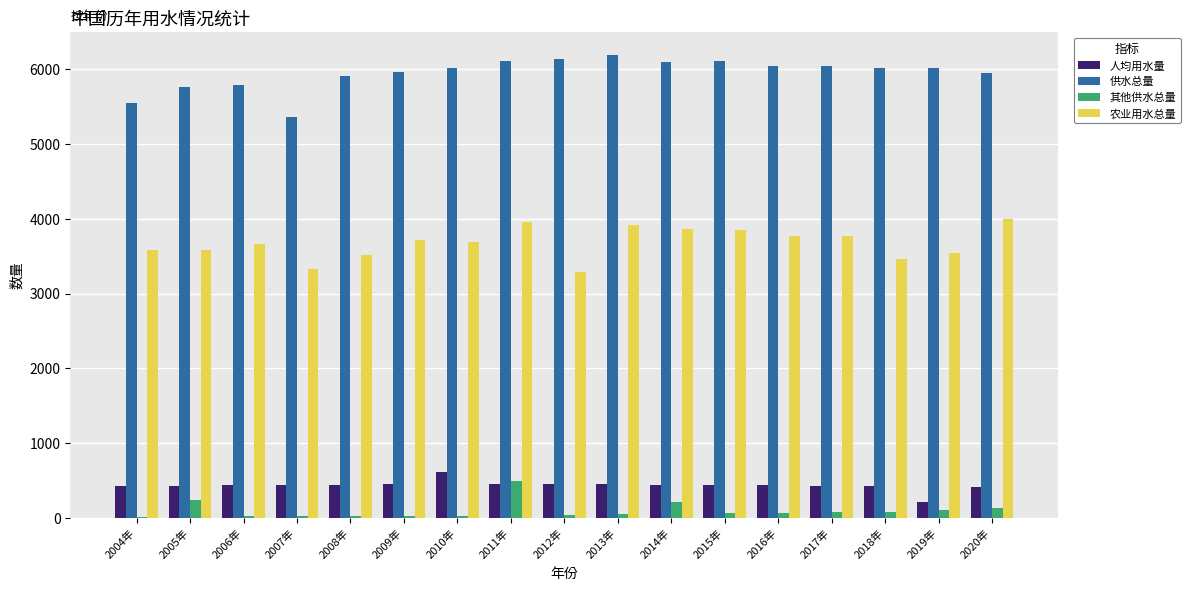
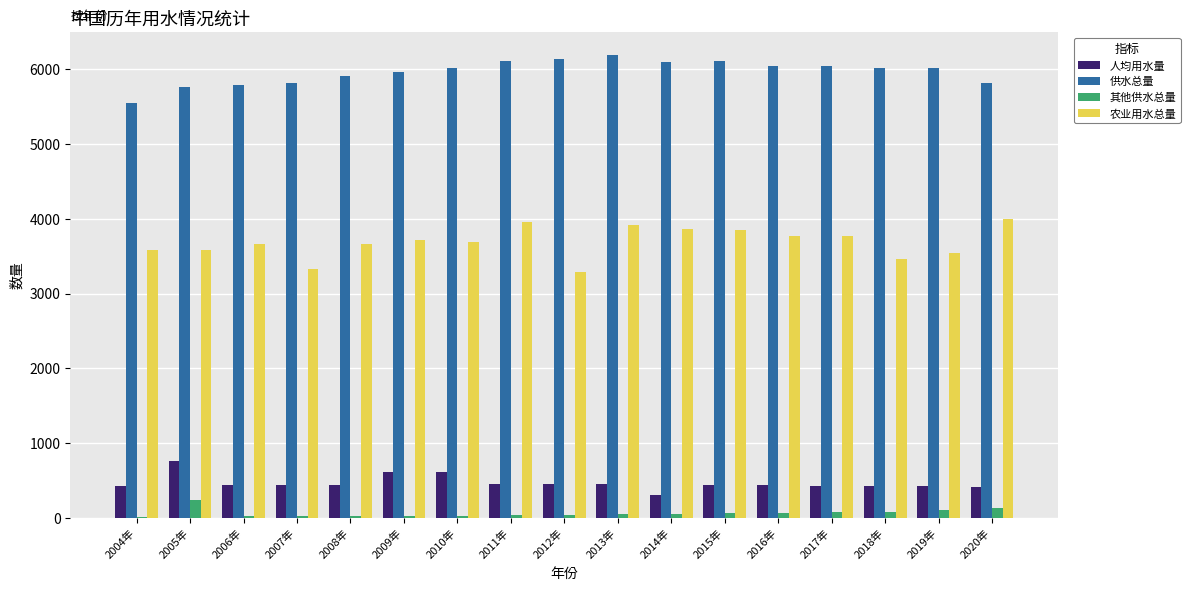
人均用水量, 2005年: 400 -> 800
供水总量, 2007年: 5400 -> 5800
农业用水总量, 2008年: 3500 -> 3700
人均用水量, 2009年: 400 -> 600
其他供水总量, 2011年: 500 -> 0
人均用水量, 2014年: 400 -> 300
其他供水总量, 2014年: 200 -> 100
人均用水量, 2019年: 200 -> 400
供水总量, 2020年: 5900 -> 5800
